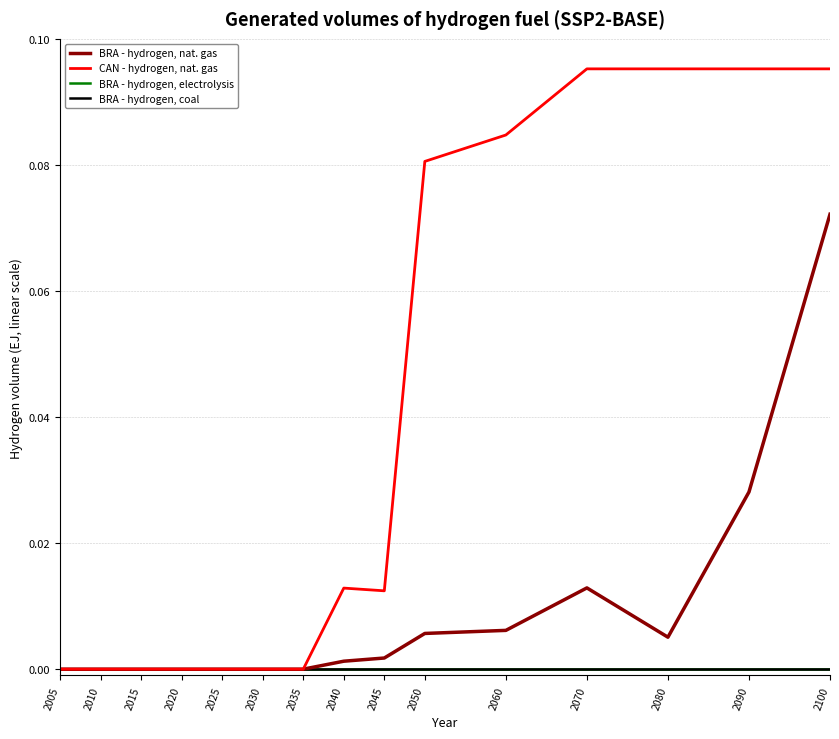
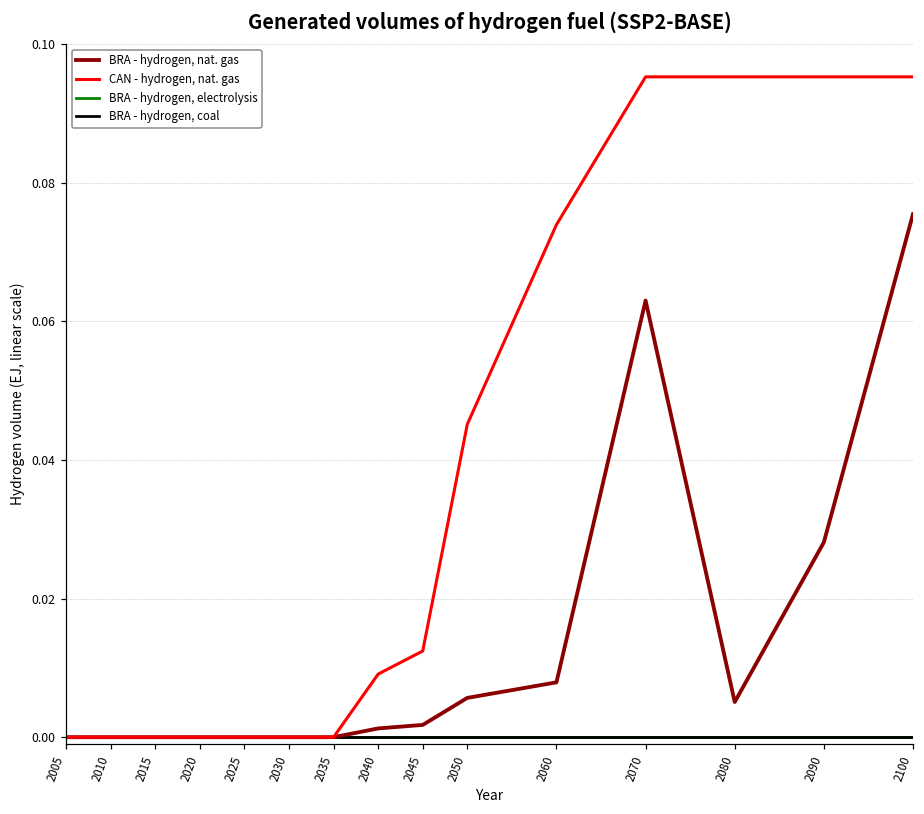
CAN - hydrogen, nat. gas, 2040: 0.013 -> 0.009
CAN - hydrogen, nat. gas, 2050: 0.081 -> 0.045
BRA - hydrogen, nat. gas, 2060: 0.006 -> 0.008
CAN - hydrogen, nat. gas, 2060: 0.085 -> 0.074
BRA - hydrogen, nat. gas, 2070: 0.013 -> 0.063
BRA - hydrogen, nat. gas, 2100: 0.072 -> 0.075
